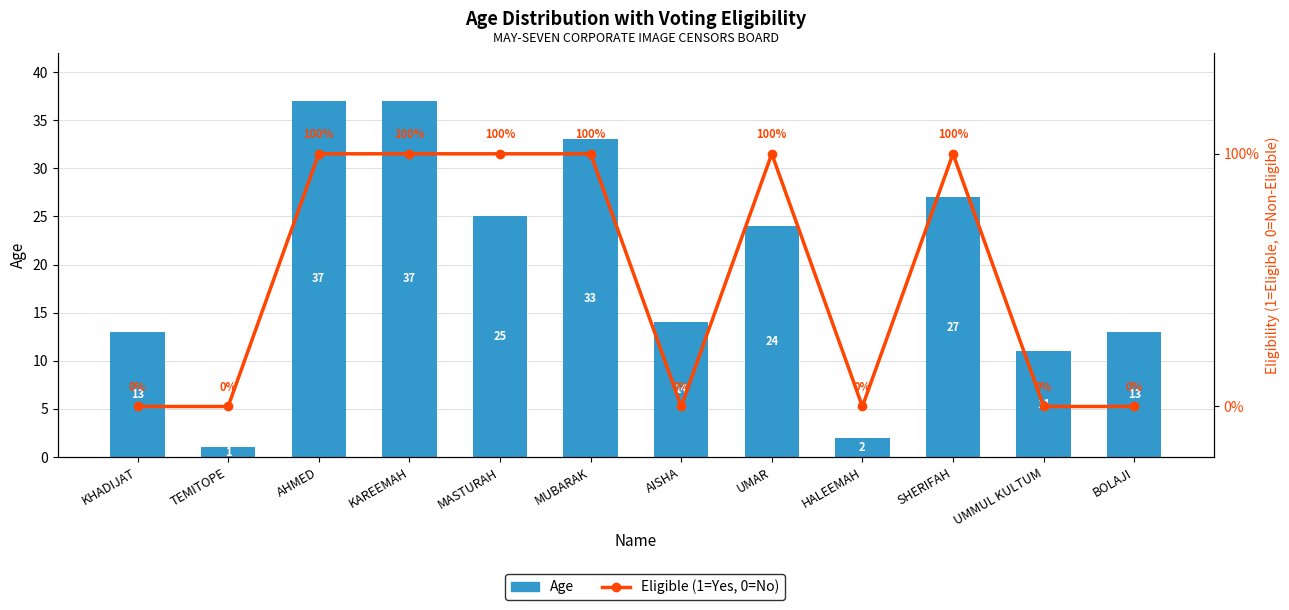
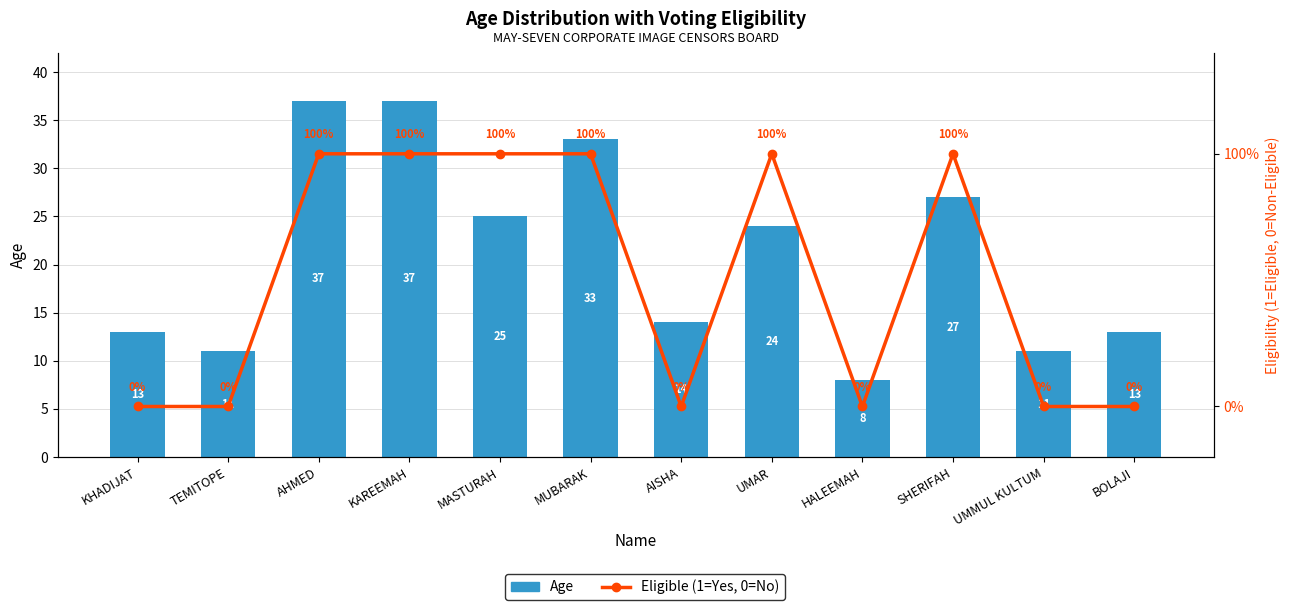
Age, TEMITOPE: 1 -> 11
Age, HALEEMAH: 2 -> 8
